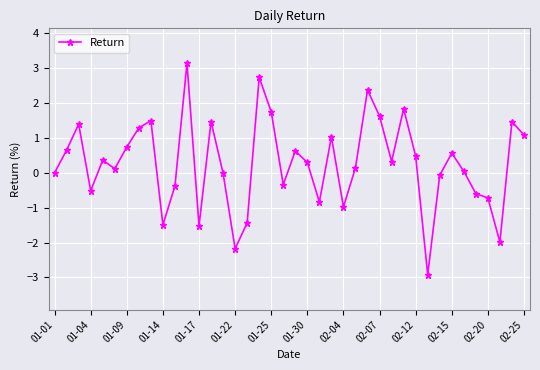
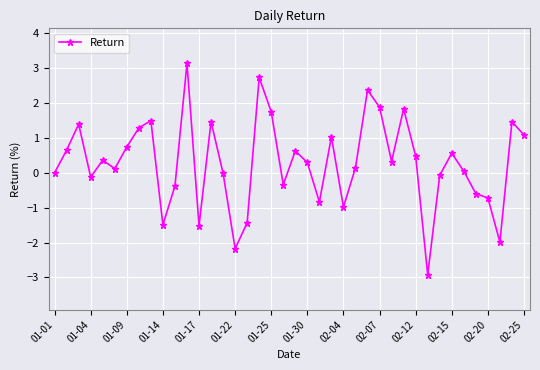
01-04: -0.5 -> -0.1
02-07: 1.6 -> 1.9
